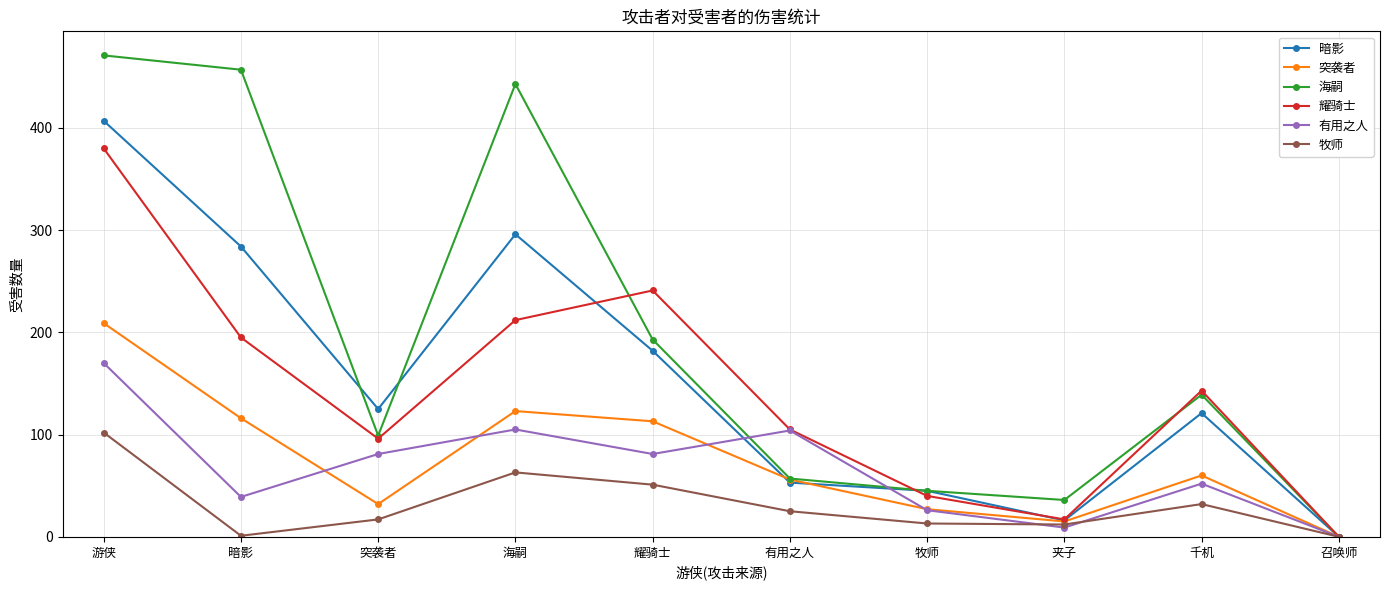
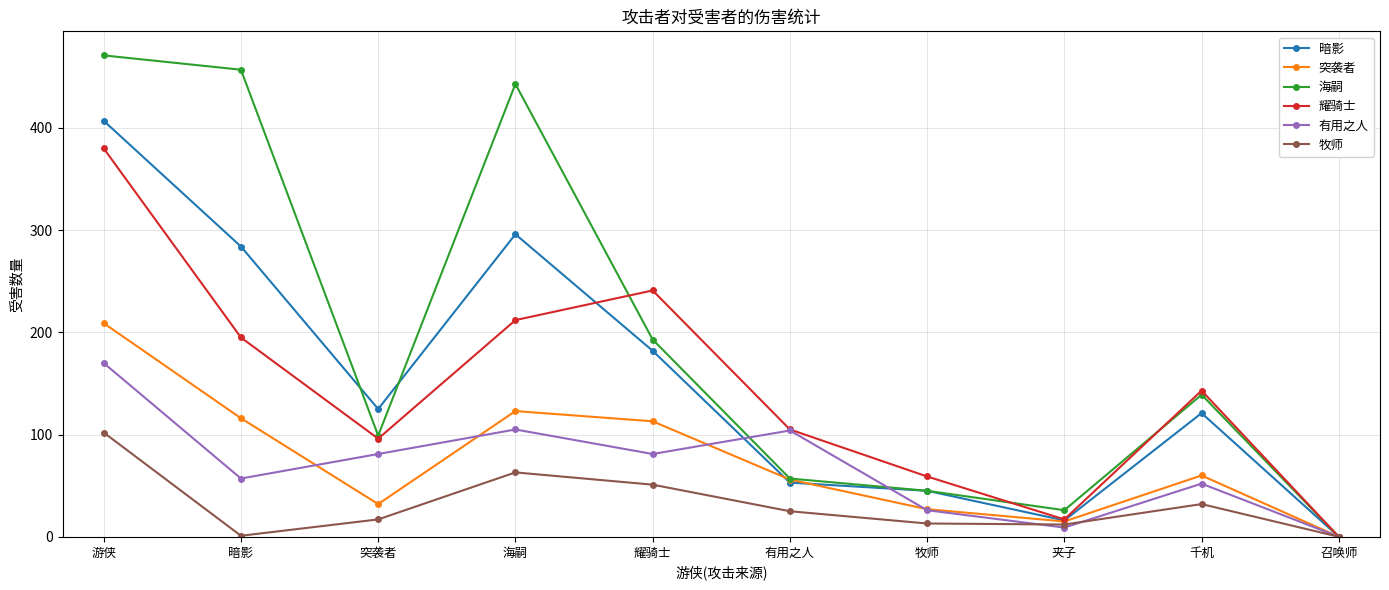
有用之人, 暗影: 39 -> 57
耀骑士, 牧师: 40 -> 59
海嗣, 夹子: 36 -> 26
